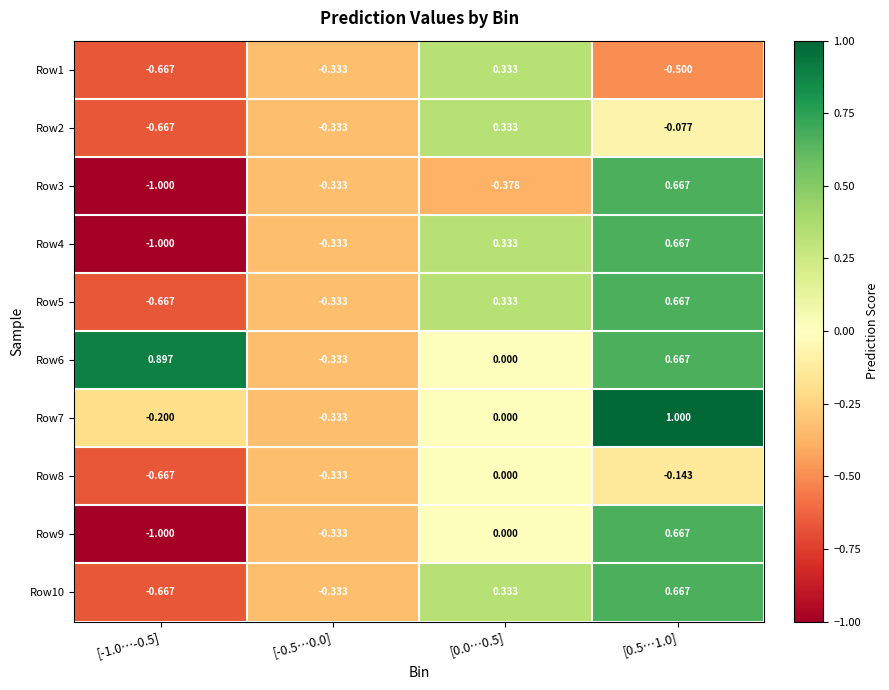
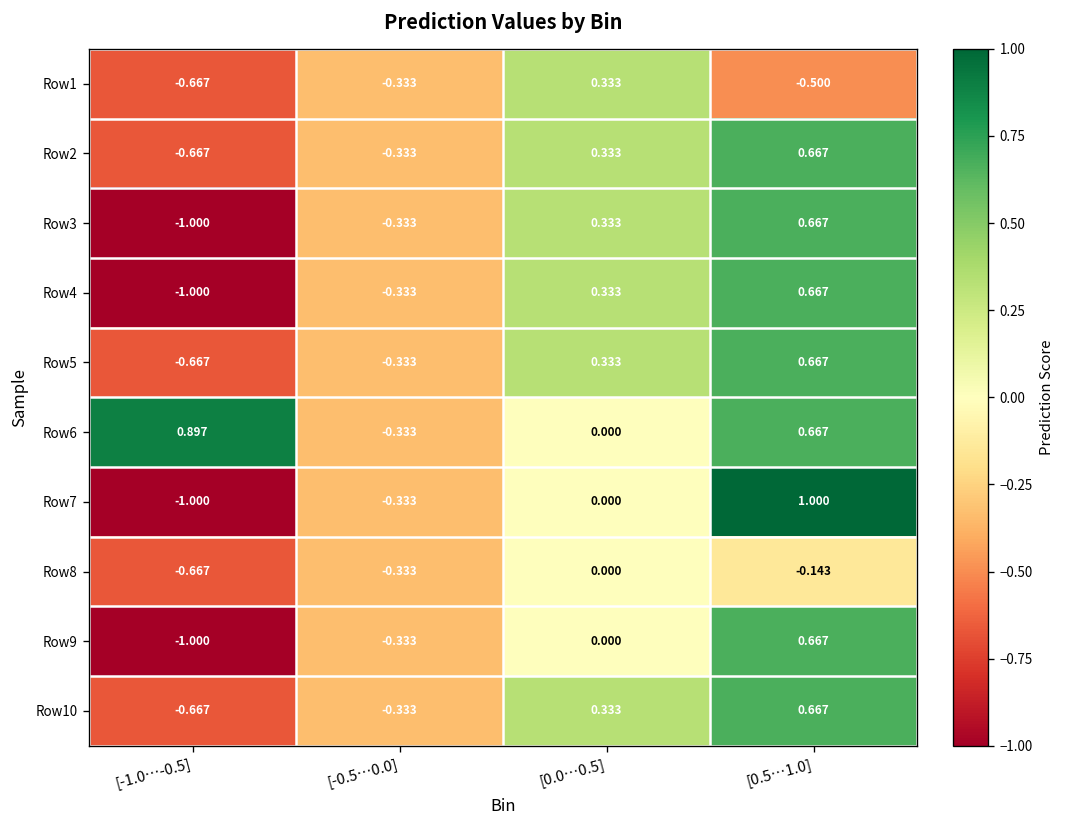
Row2, [0.5…1.0]: -0.077 -> 0.667
Row3, [0.0…0.5]: -0.378 -> 0.333
Row7, [-1.0…-0.5]: -0.200 -> -1.000
